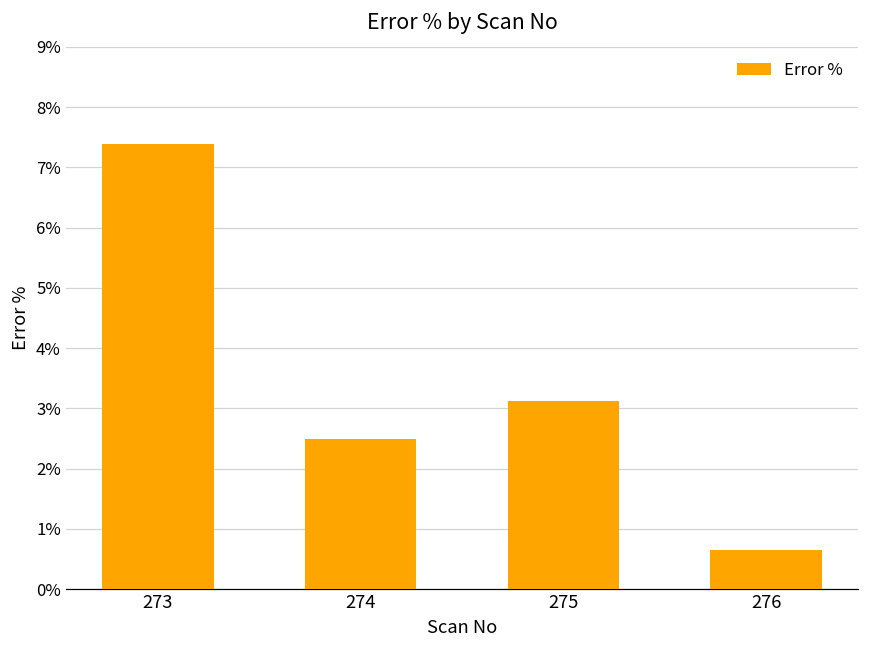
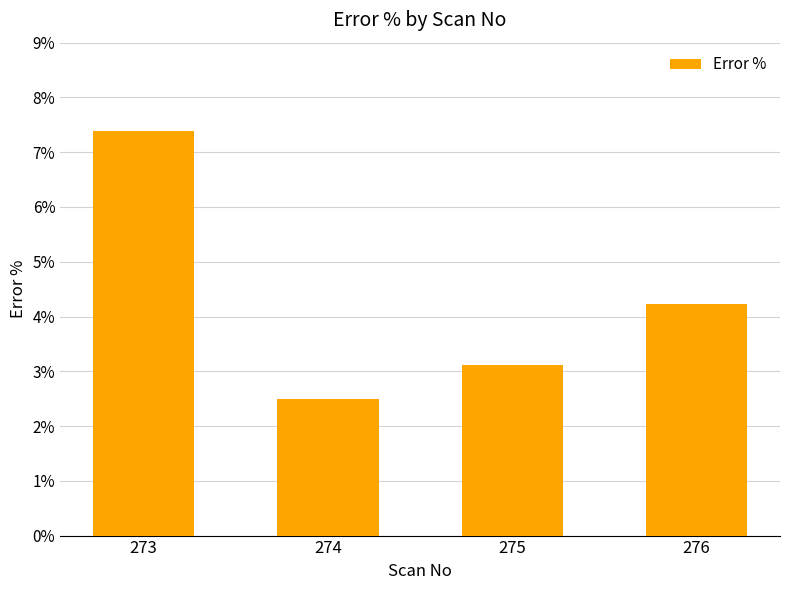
276: 0.7% -> 4.2%
